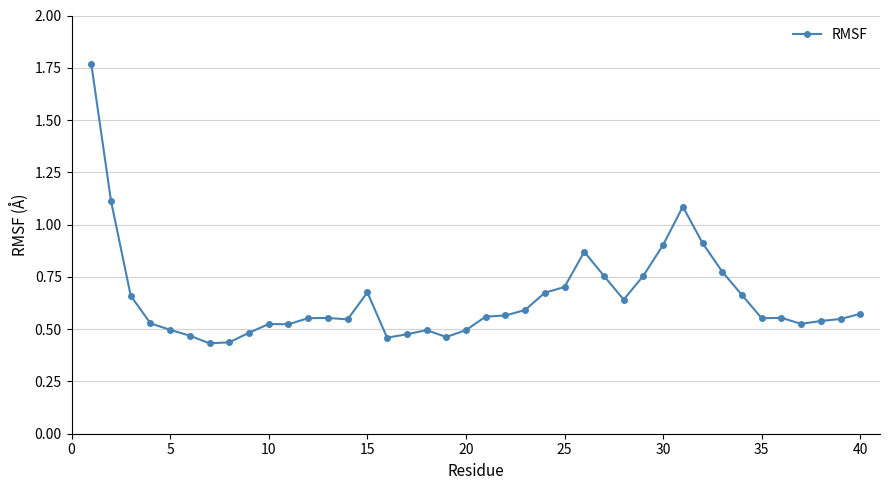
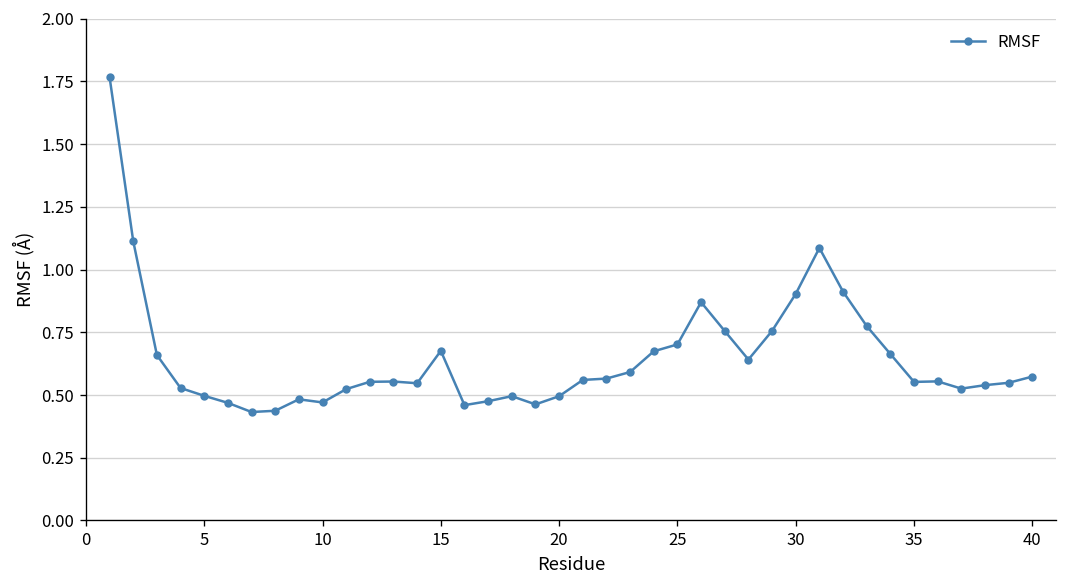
10: 0.52 -> 0.47
